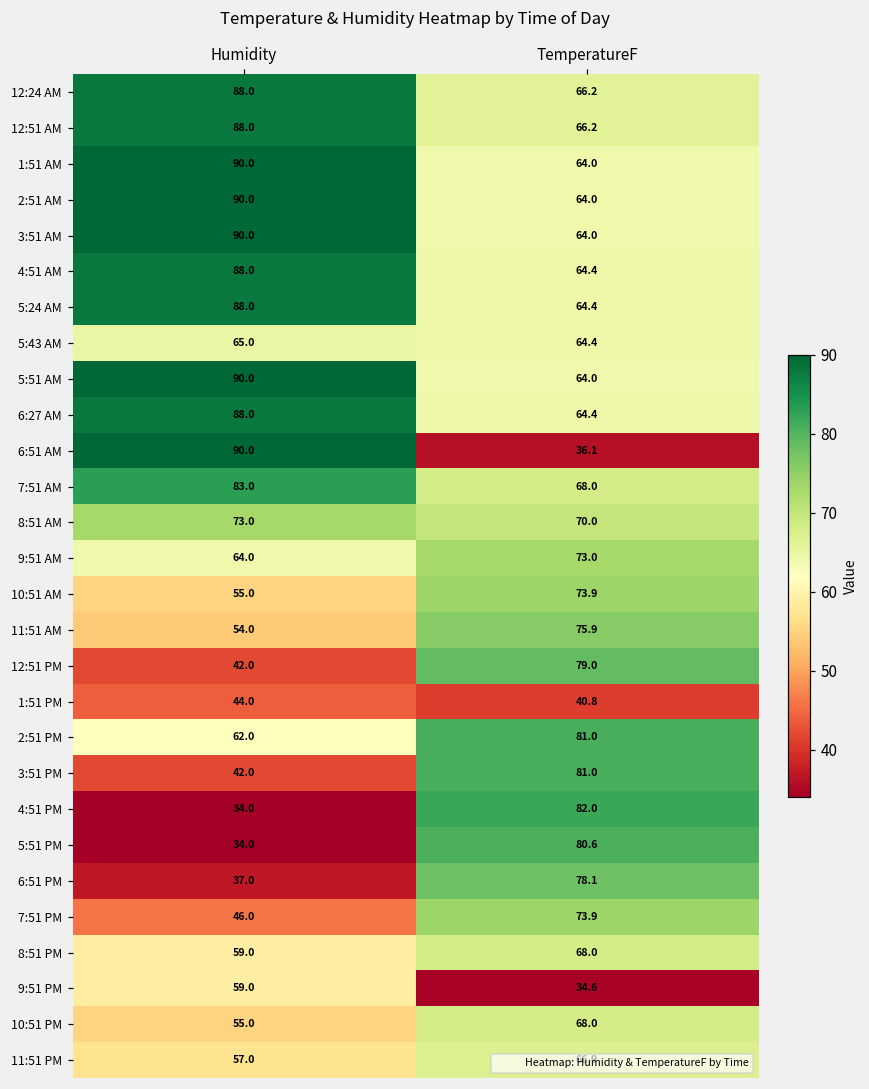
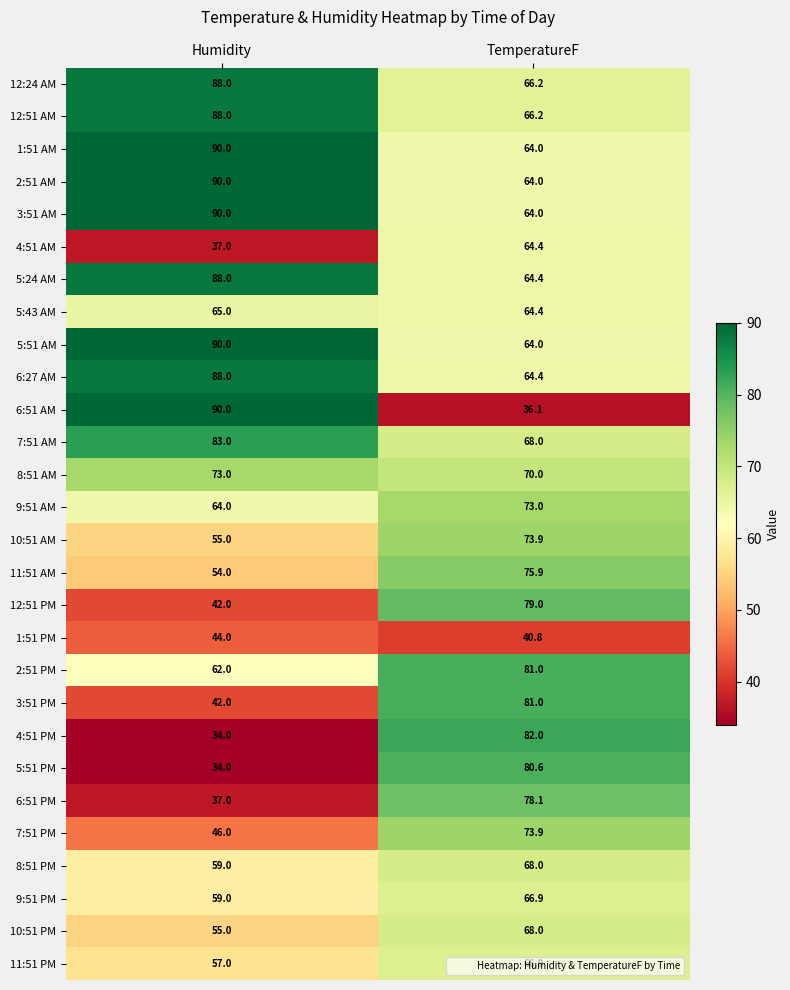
4:51 AM, Humidity: 88.0 -> 37.0
9:51 PM, TemperatureF: 34.6 -> 66.9
